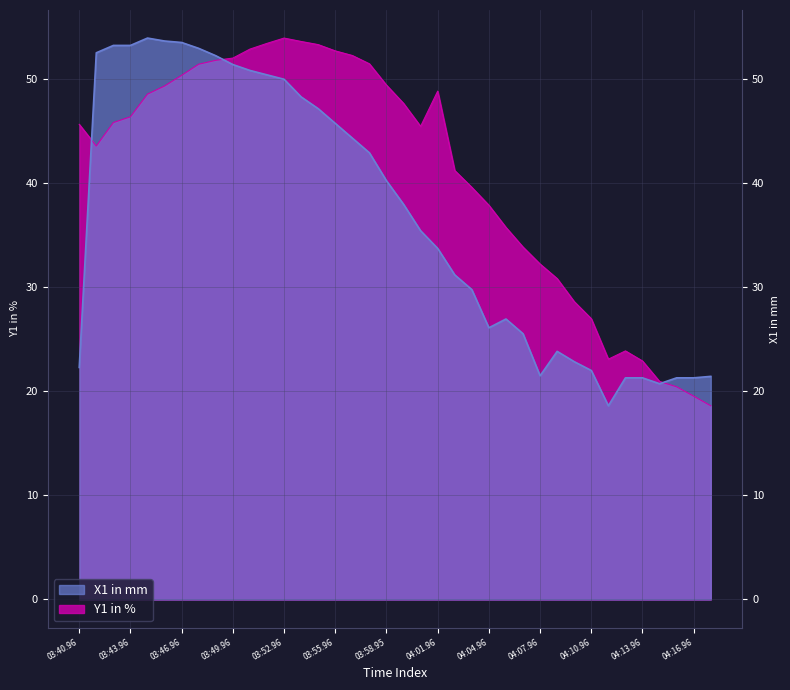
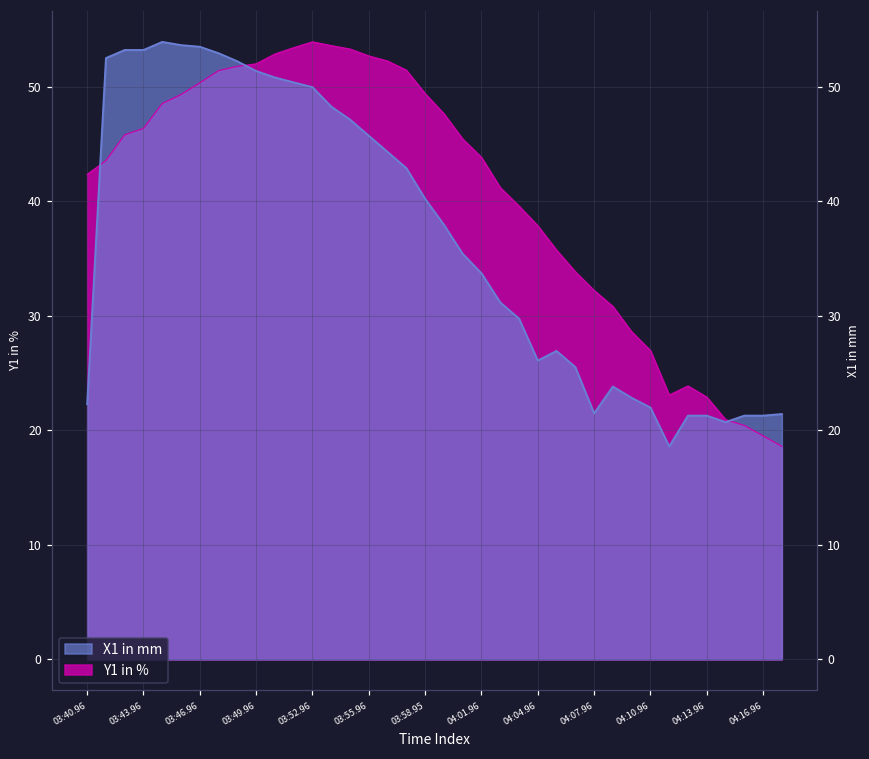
Y1 in %, 03:40.96: 45.6 -> 42.3
Y1 in %, 04:01.96: 48.8 -> 43.8
